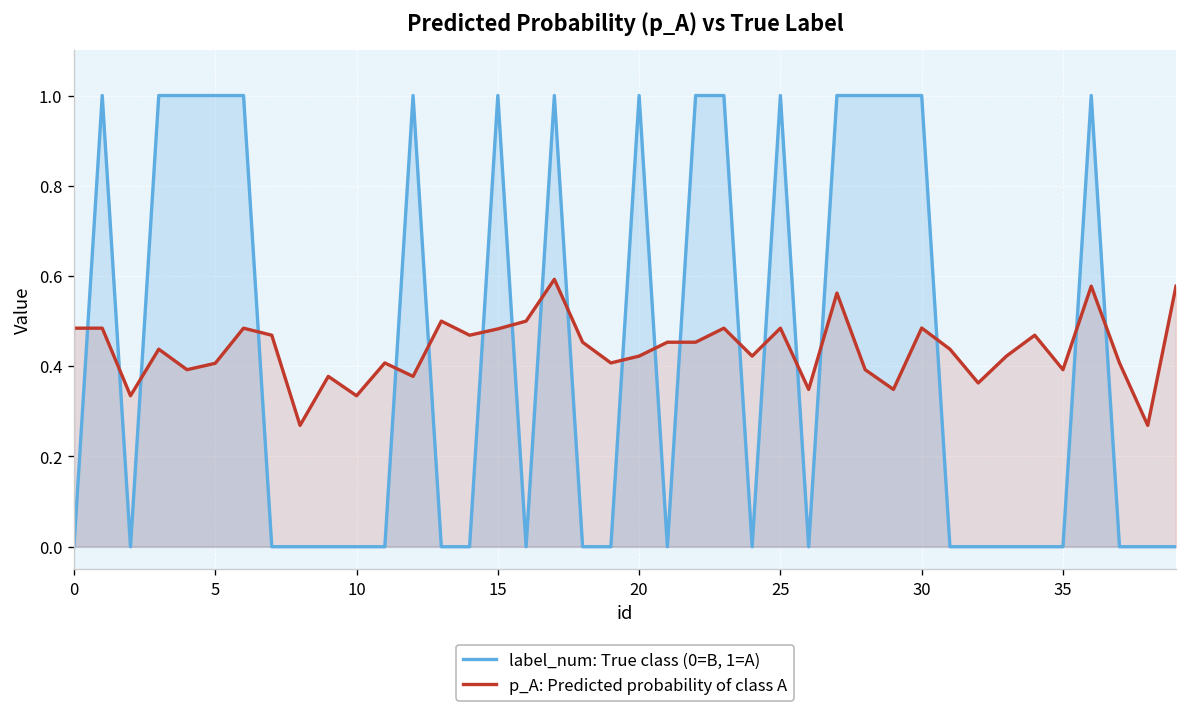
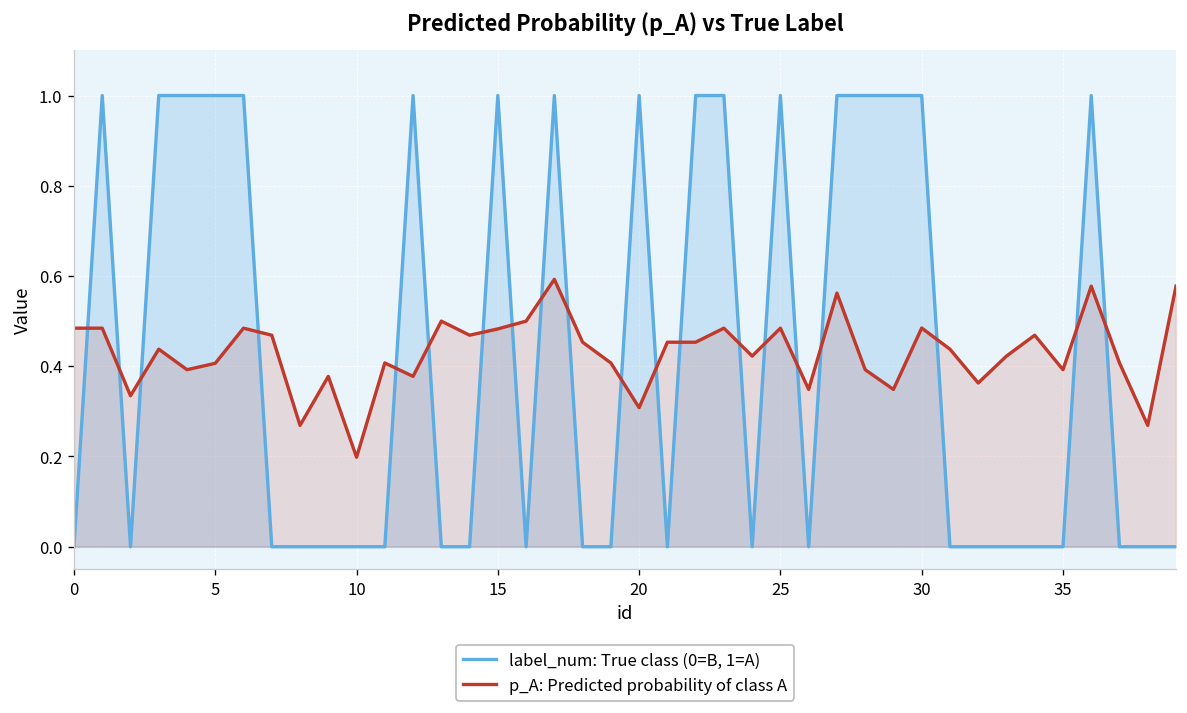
p_A: Predicted probability of class A, 10: 0.33 -> 0.20
p_A: Predicted probability of class A, 20: 0.42 -> 0.31
